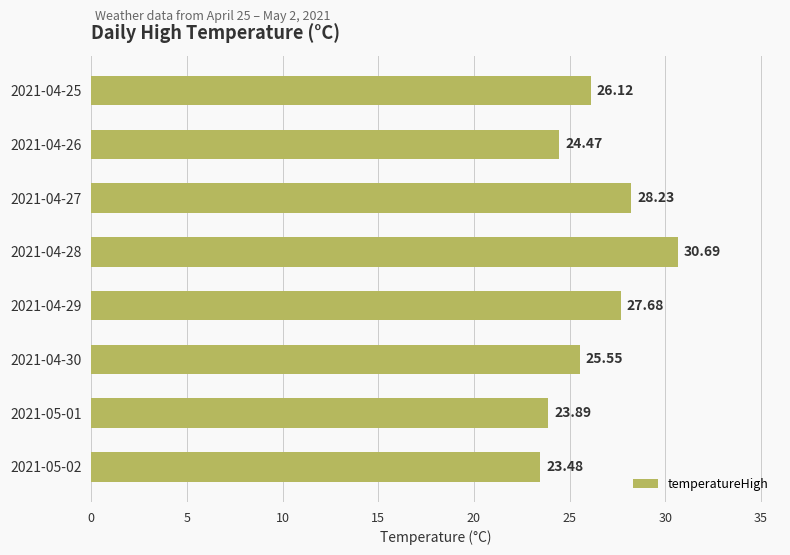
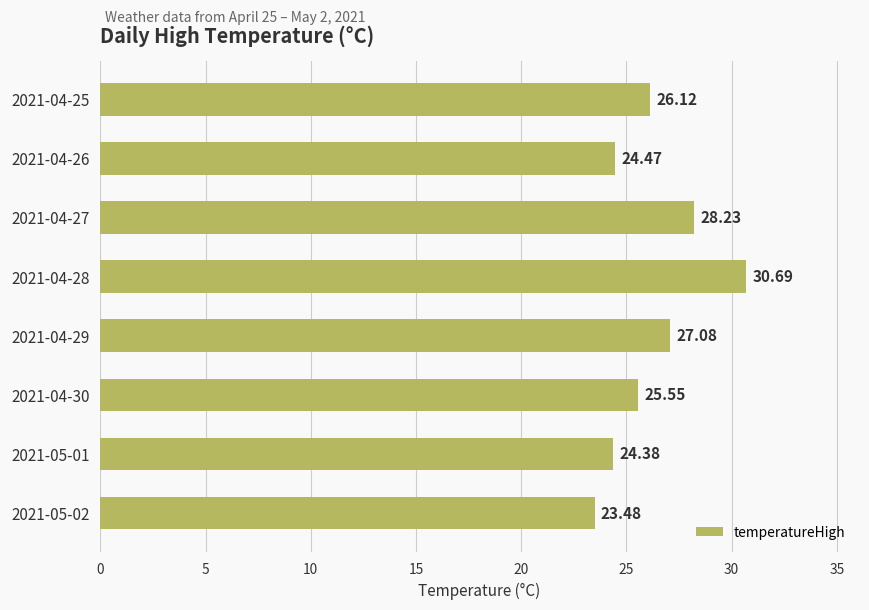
2021-04-29: 27.68 -> 27.08
2021-05-01: 23.89 -> 24.38
